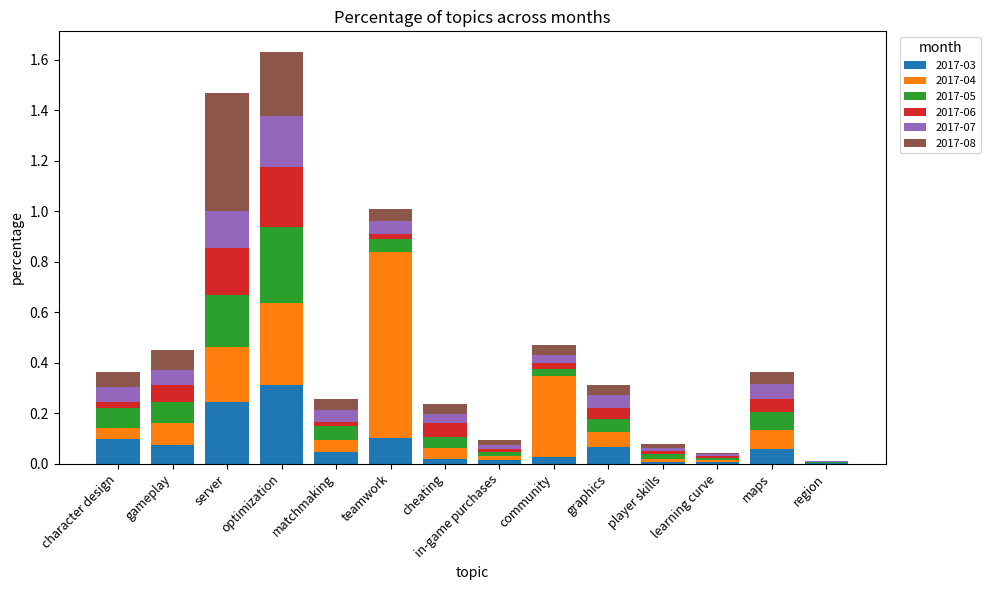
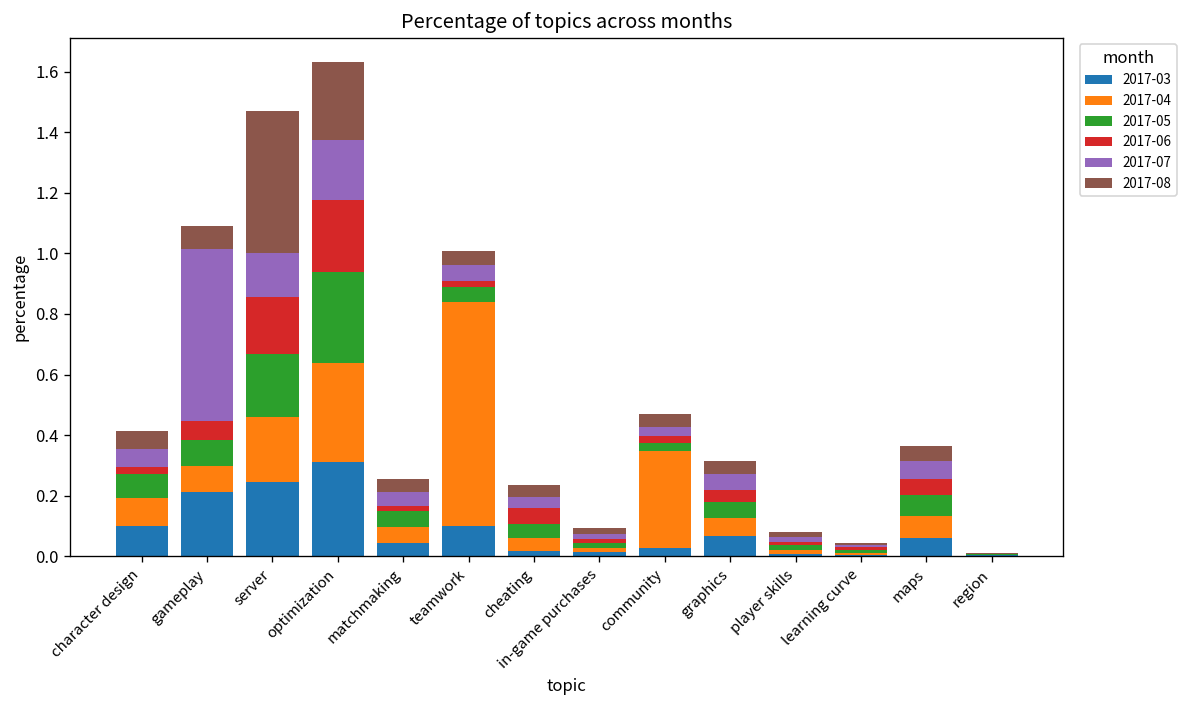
2017-04, character design: 0.04 -> 0.09
2017-03, gameplay: 0.08 -> 0.21
2017-07, gameplay: 0.06 -> 0.57
